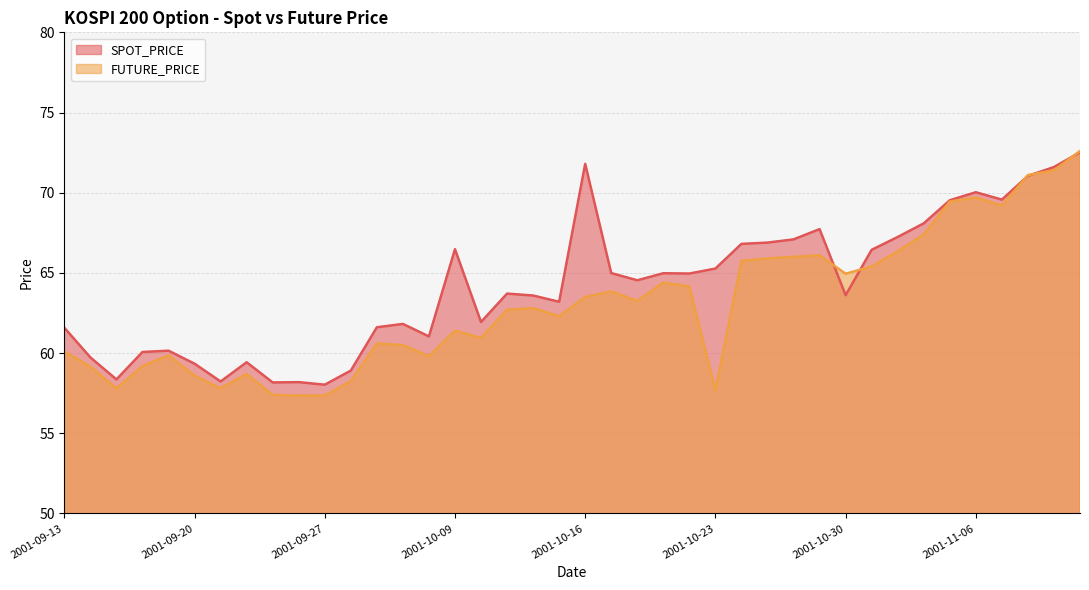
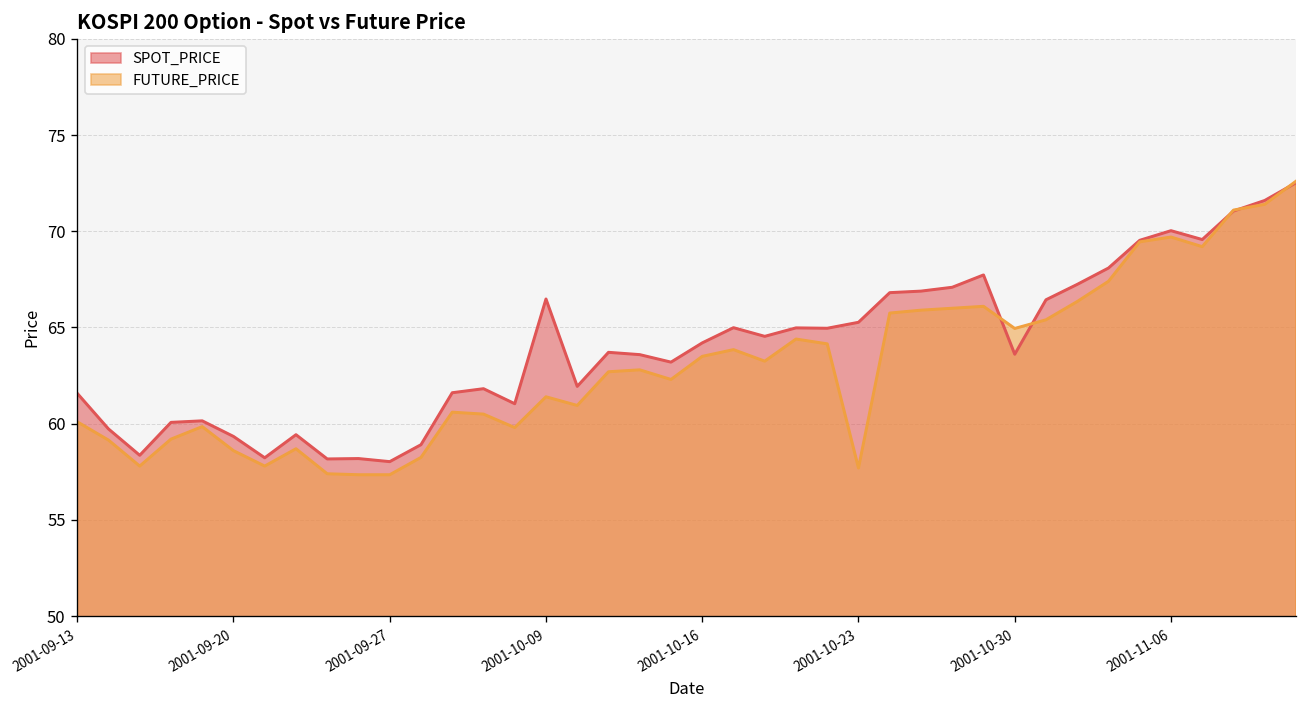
SPOT_PRICE, 2001-10-16: 71.8 -> 64.2
